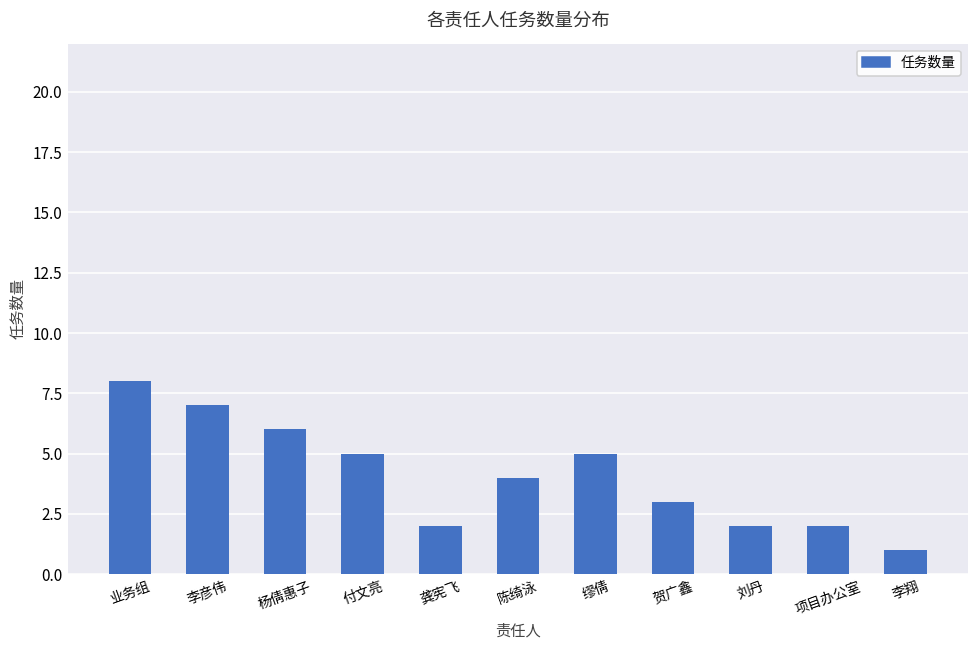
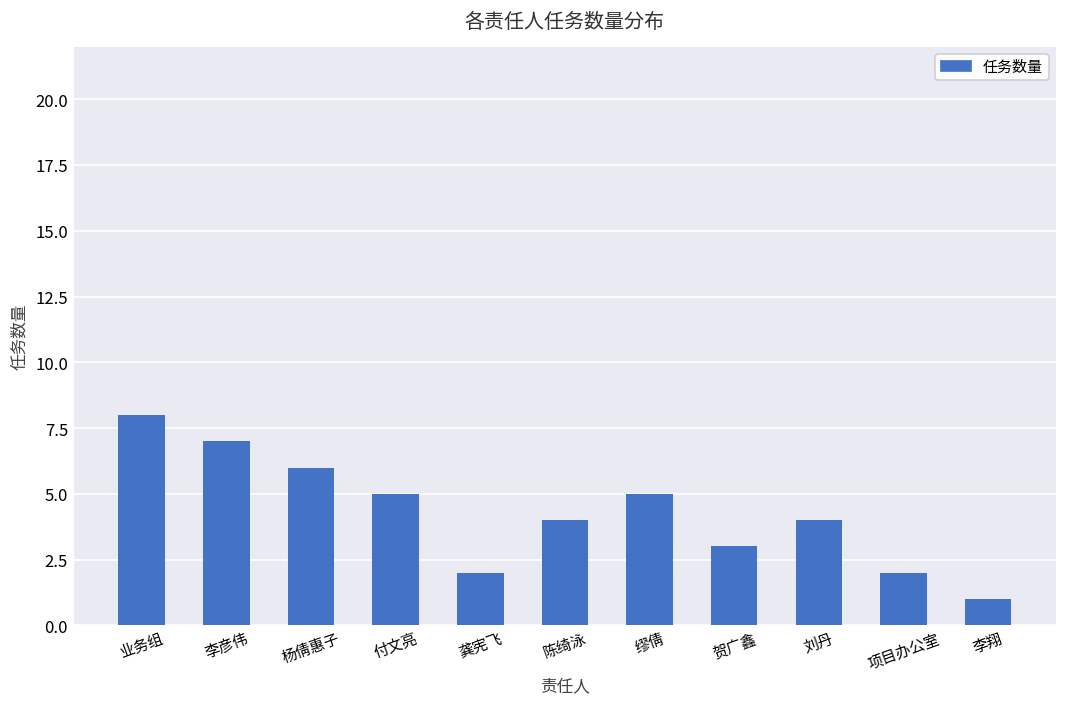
刘丹: 2 -> 4
